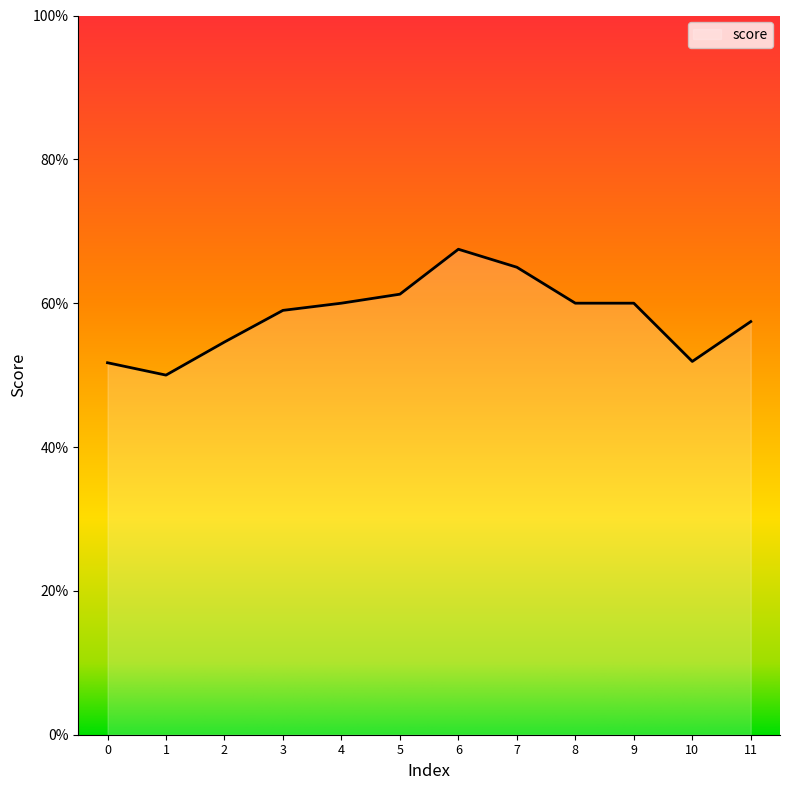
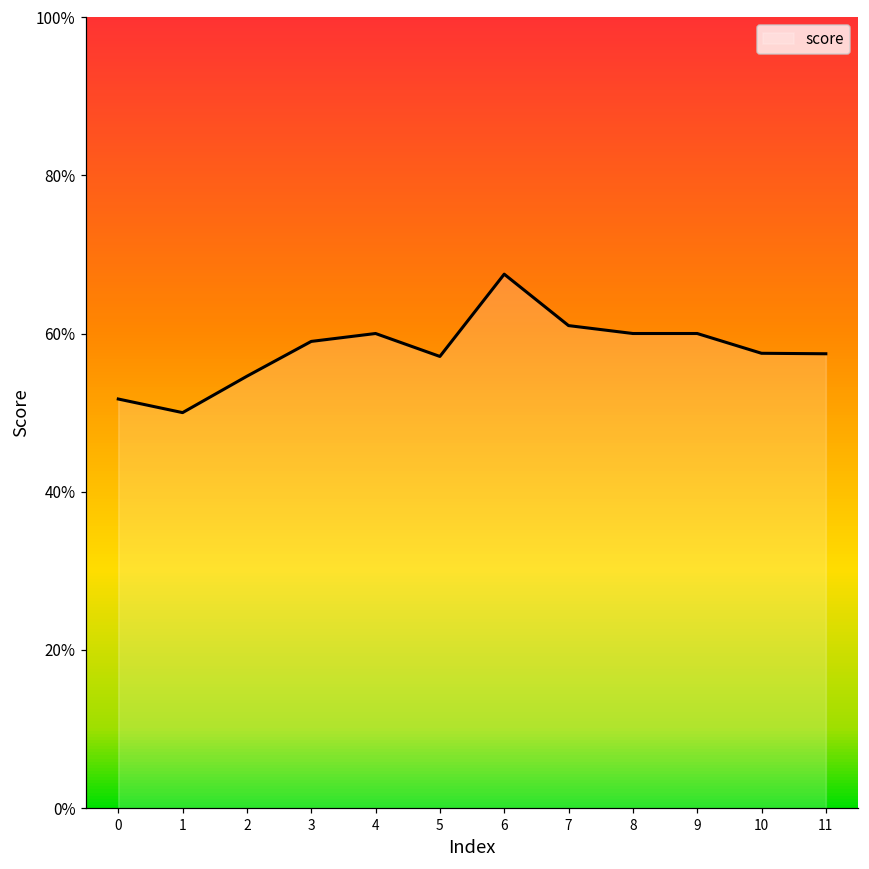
5: 61% -> 57%
7: 65% -> 61%
10: 52% -> 57%
